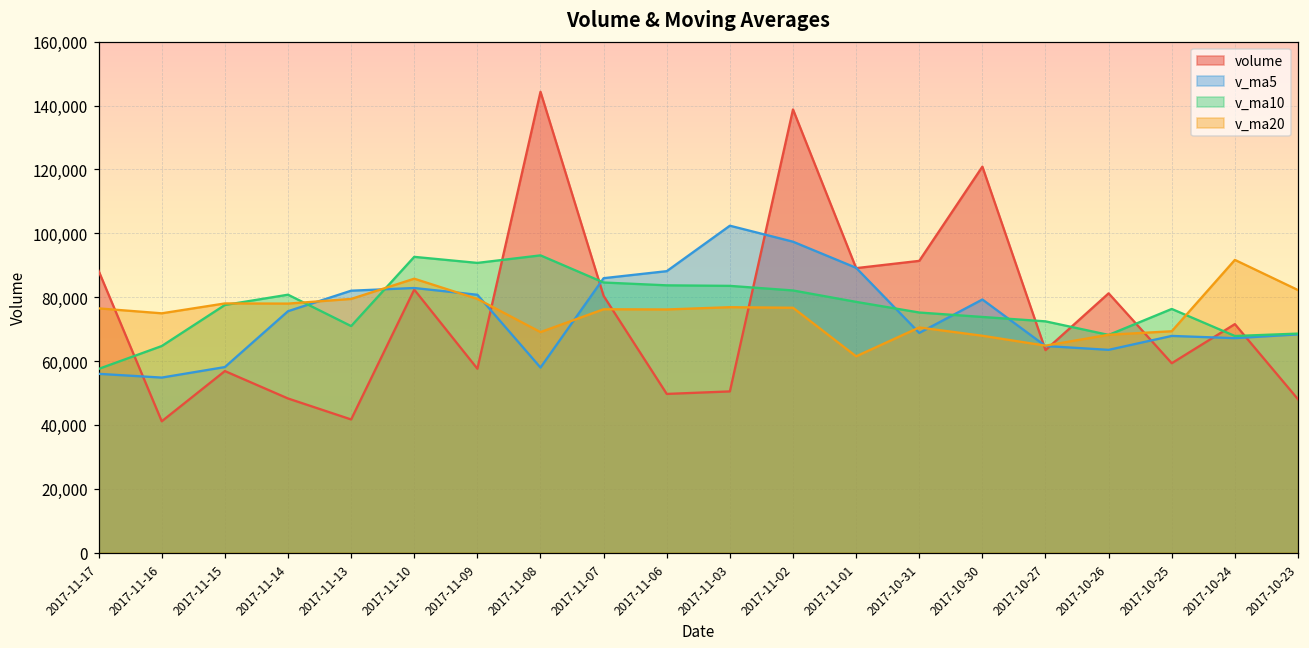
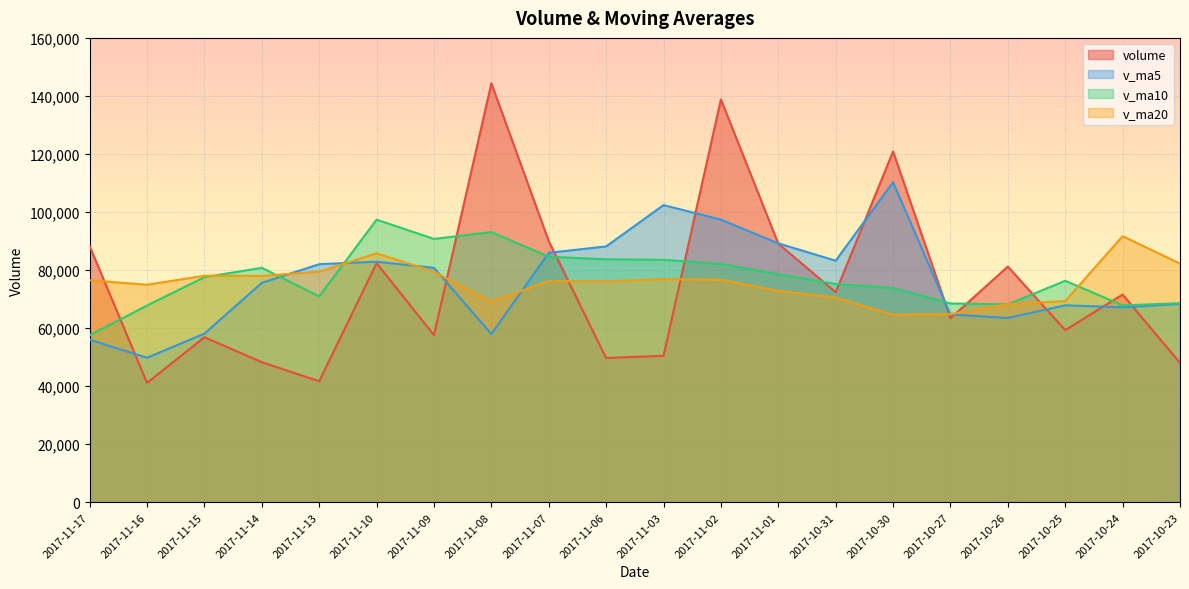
v_ma5, 2017-11-16: 55,000 -> 50,000
v_ma10, 2017-11-16: 65,000 -> 68,000
v_ma10, 2017-11-10: 93,000 -> 97,000
volume, 2017-11-07: 80,000 -> 90,000
v_ma20, 2017-11-01: 61,000 -> 73,000
volume, 2017-10-31: 91,000 -> 72,000
v_ma5, 2017-10-31: 69,000 -> 83,000
v_ma5, 2017-10-30: 79,000 -> 110,000
v_ma20, 2017-10-30: 68,000 -> 65,000
v_ma10, 2017-10-27: 72,000 -> 68,000
